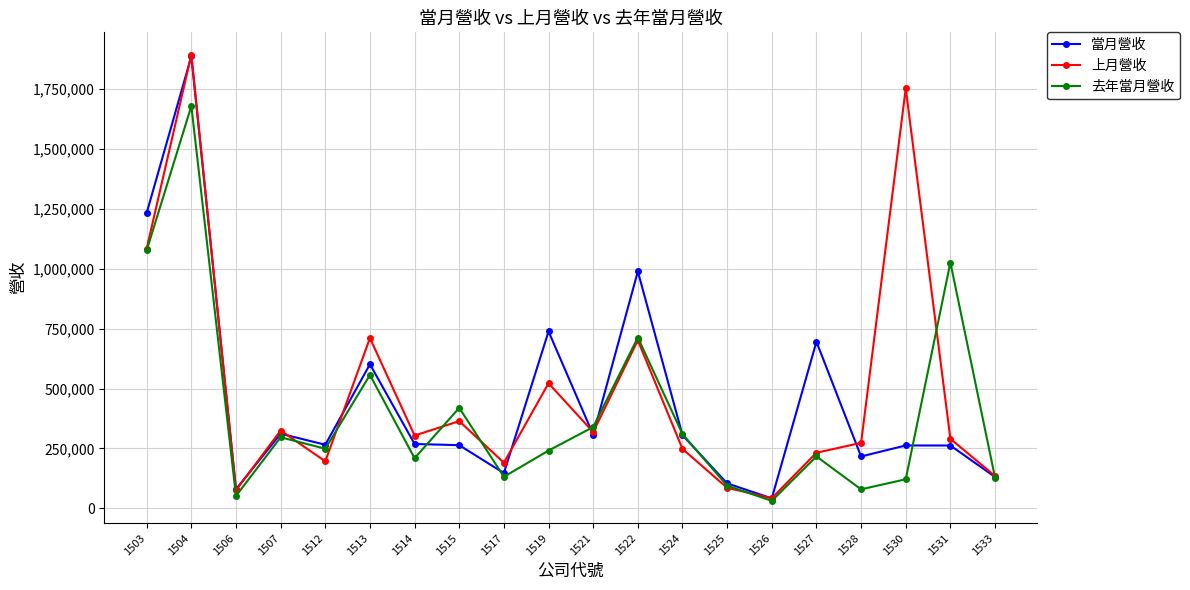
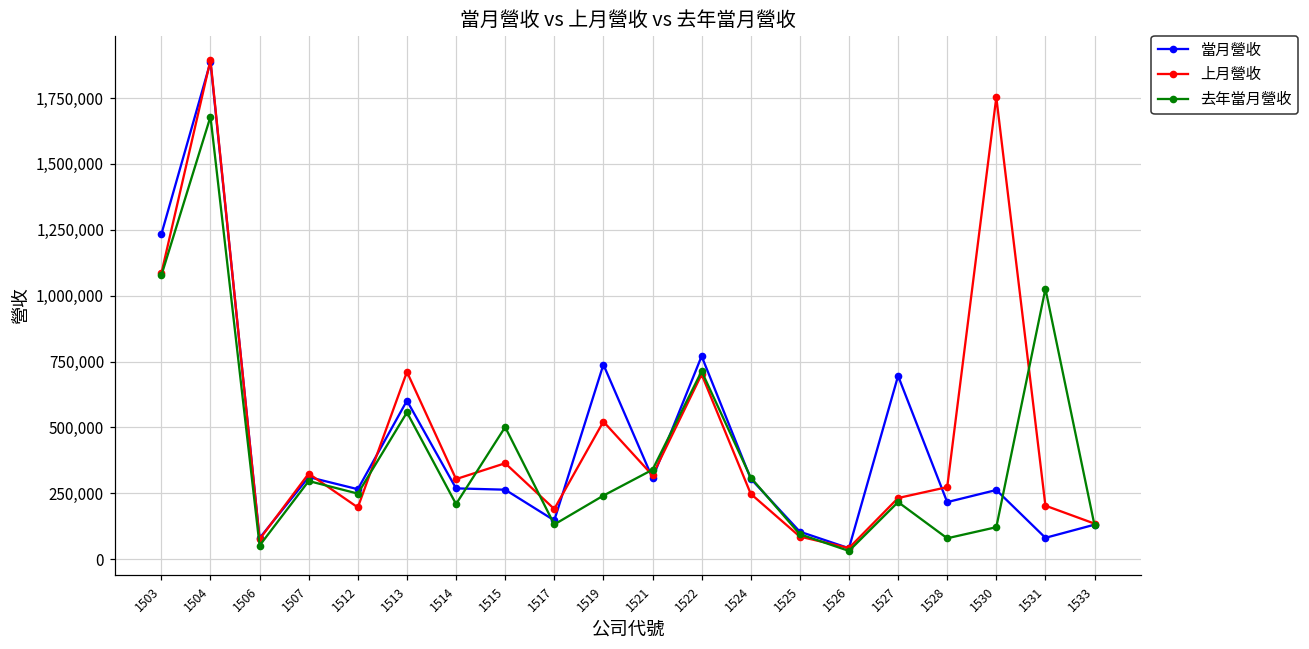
去年當月營收, 1515: 420,000 -> 500,000
當月營收, 1522: 990,000 -> 770,000
當月營收, 1531: 260,000 -> 80,000
上月營收, 1531: 290,000 -> 200,000
